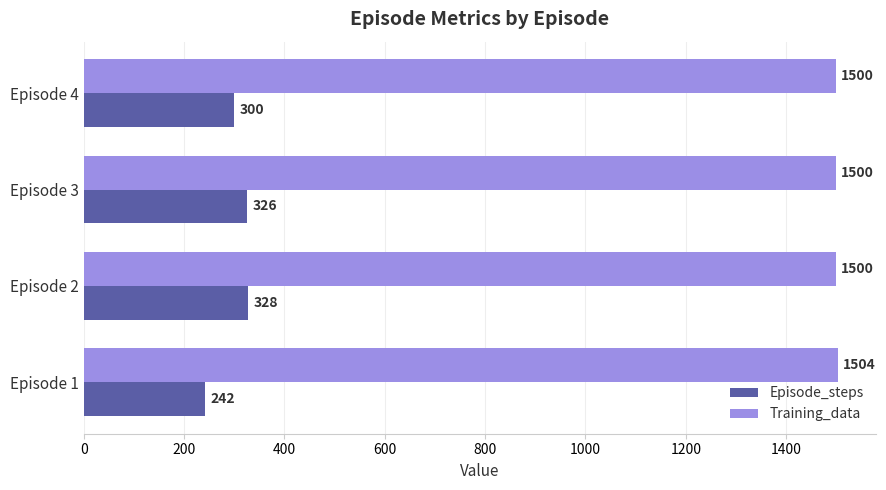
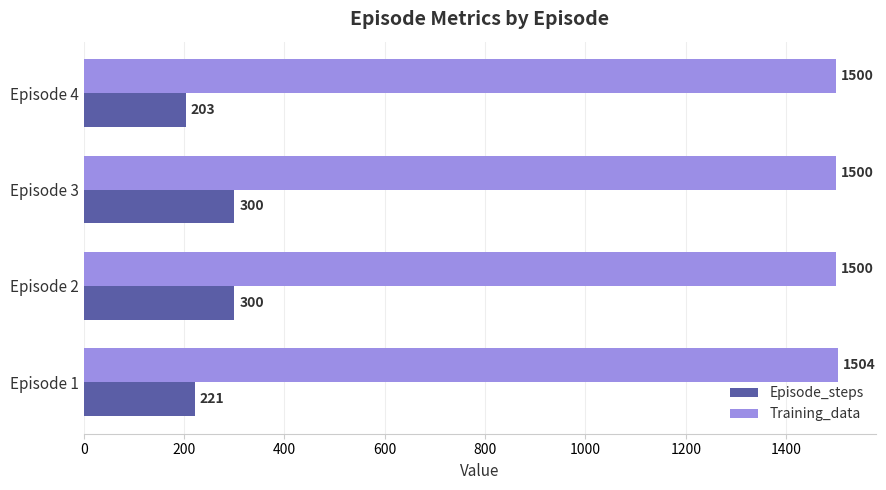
Episode_steps, Episode 4: 300 -> 203
Episode_steps, Episode 3: 326 -> 300
Episode_steps, Episode 2: 328 -> 300
Episode_steps, Episode 1: 242 -> 221
